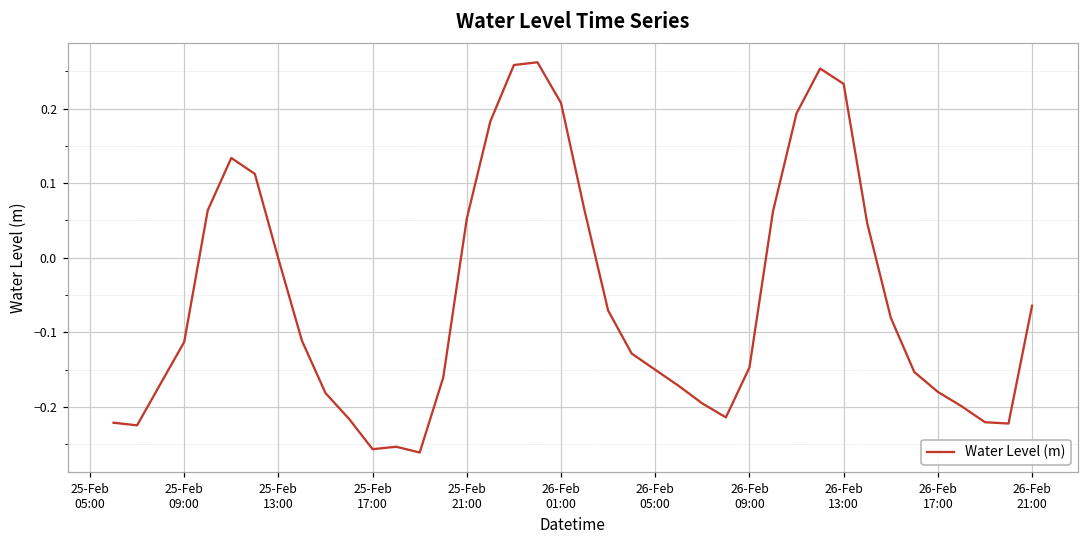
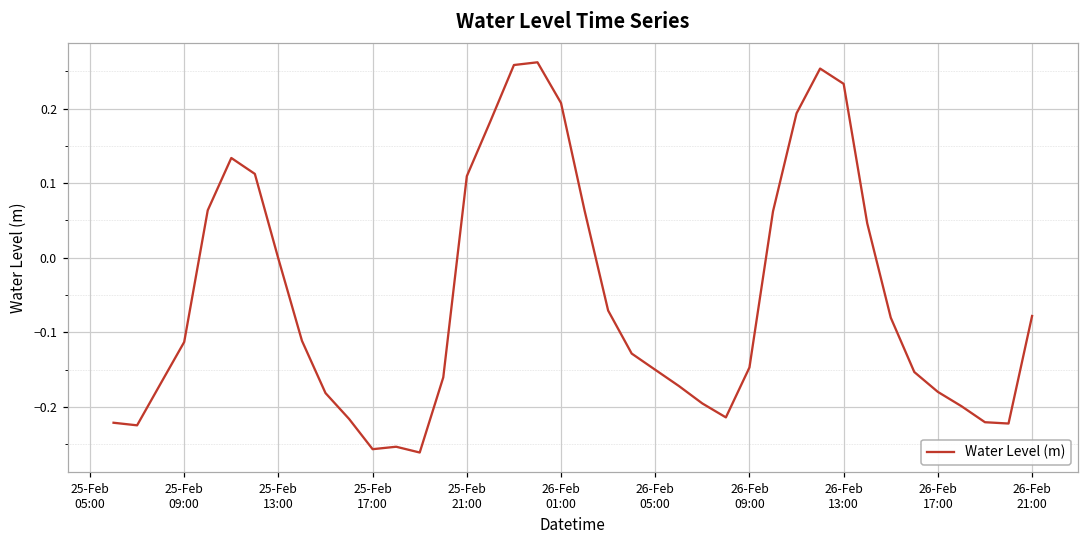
25-Feb 21:00: 0.05 -> 0.11
26-Feb 21:00: -0.06 -> -0.08
